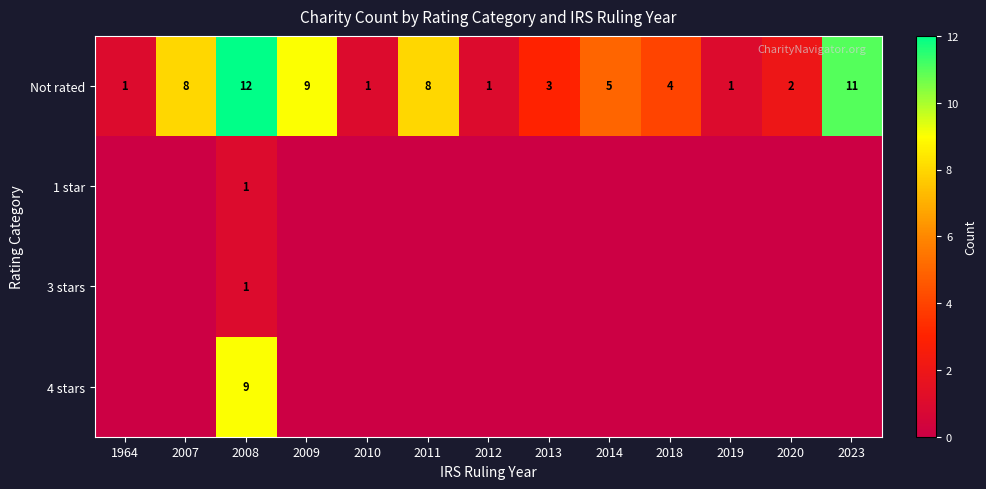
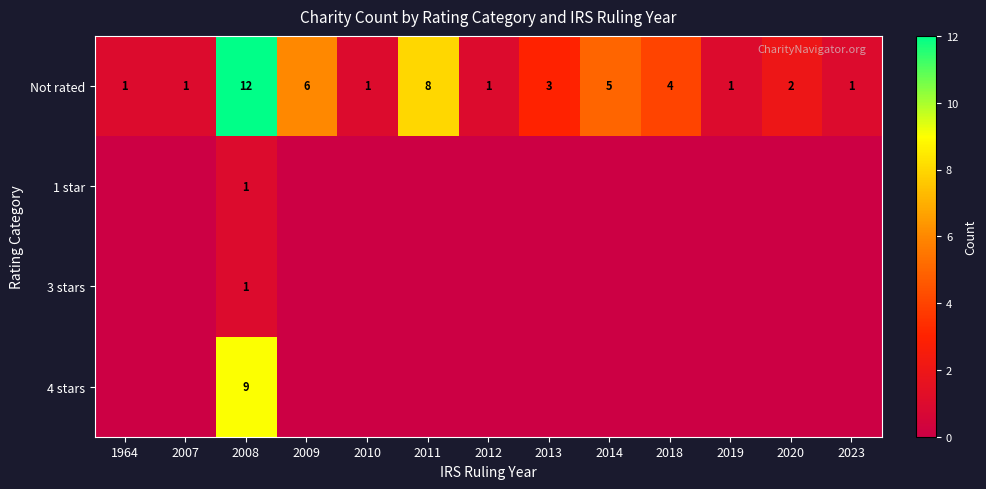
Not rated, 2007: 8 -> 1
Not rated, 2009: 9 -> 6
Not rated, 2023: 11 -> 1
